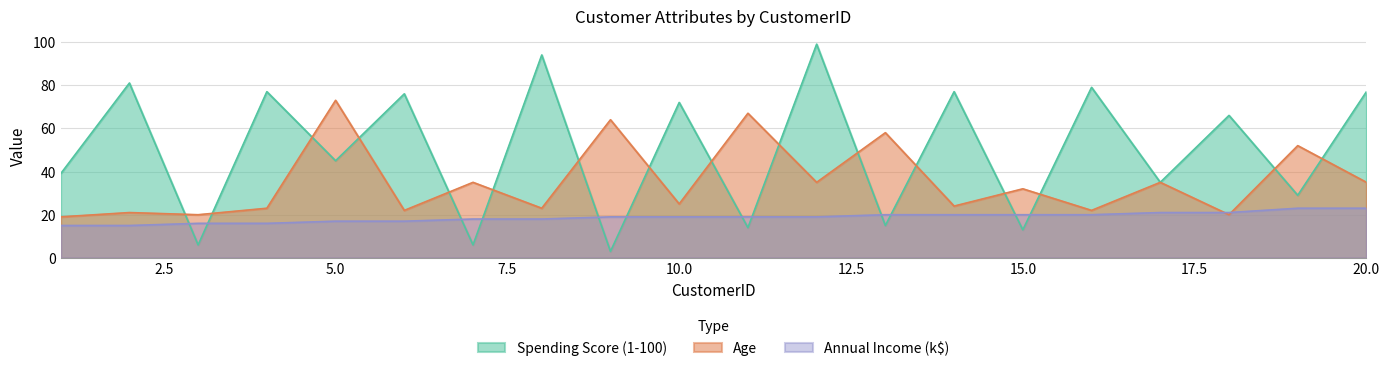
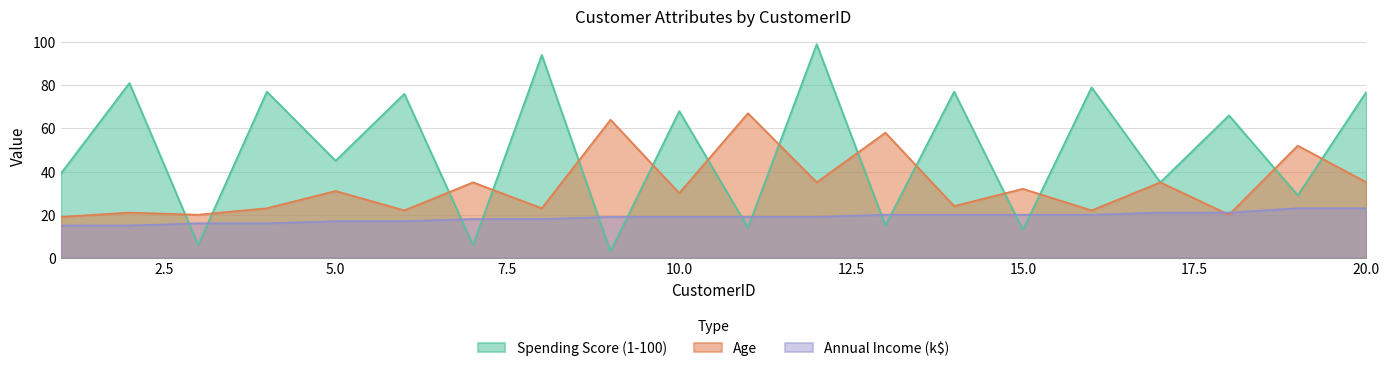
Age, 5.0: 73 -> 31
Spending Score (1-100), 10.0: 72 -> 68
Age, 10.0: 25 -> 30
